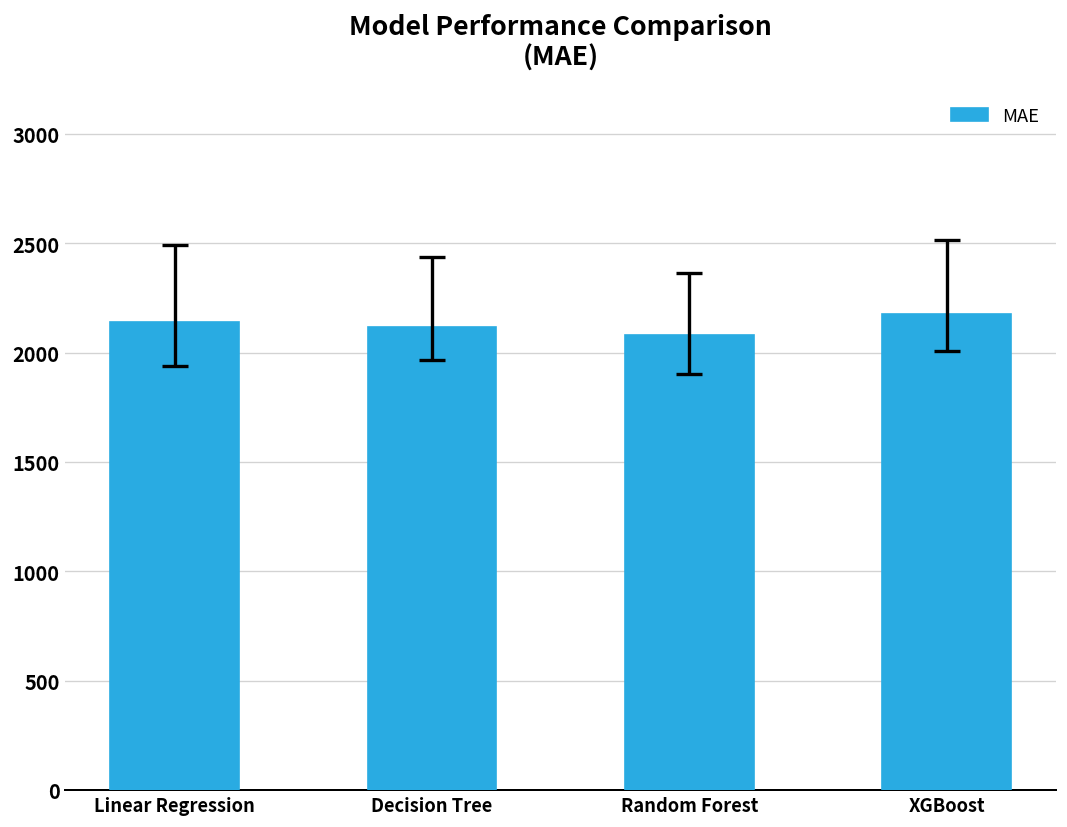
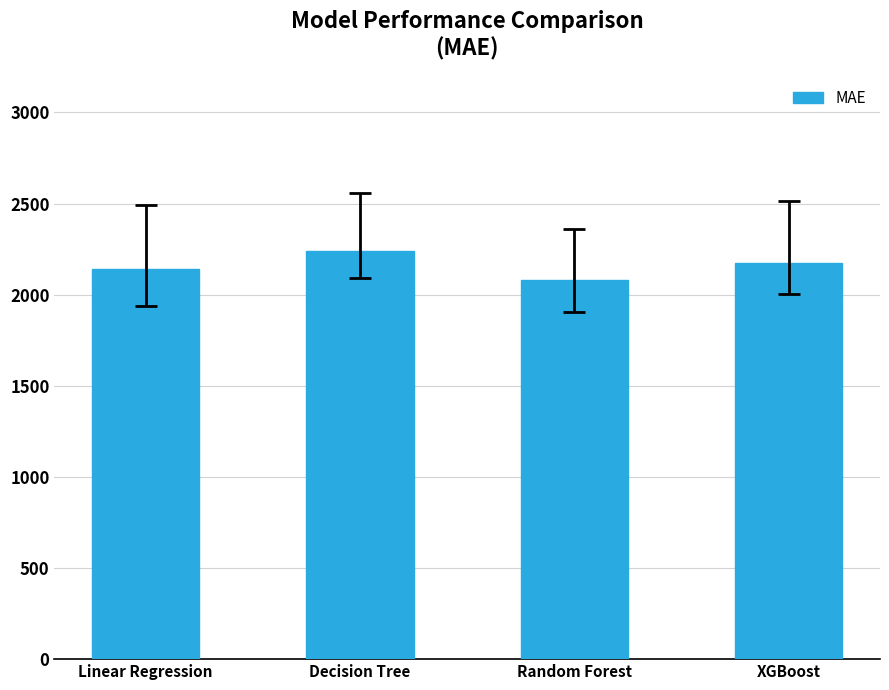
MAE, Decision Tree: 2120 -> 2240
